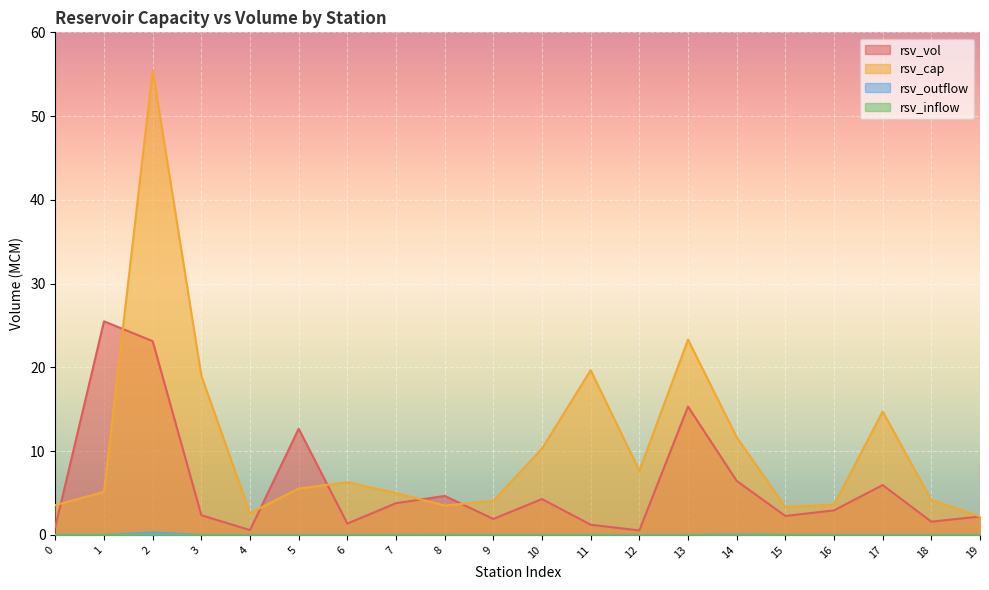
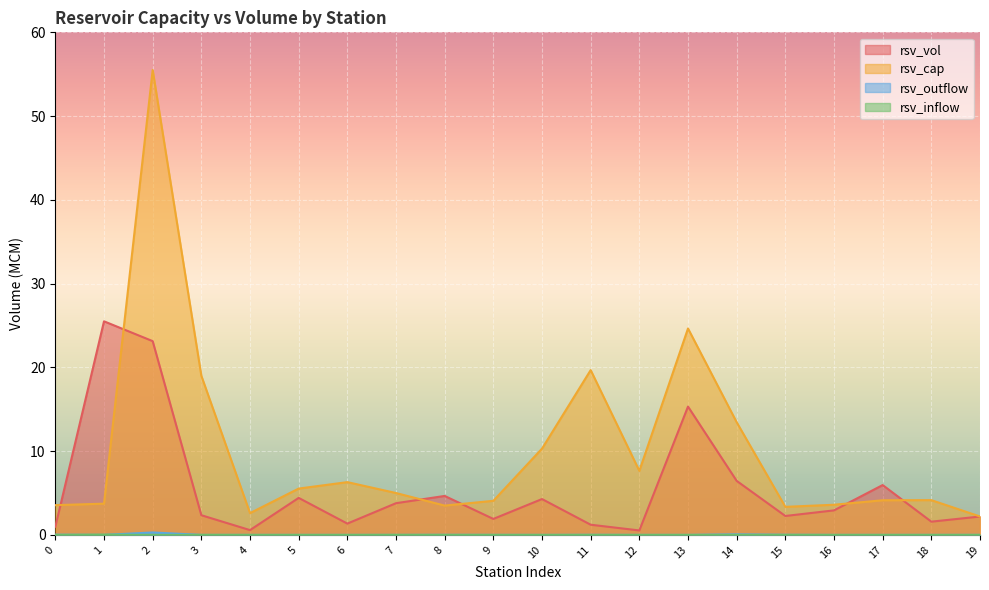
rsv_cap, 1: 5 -> 4
rsv_vol, 5: 13 -> 4
rsv_cap, 13: 23 -> 25
rsv_cap, 14: 12 -> 13
rsv_cap, 17: 15 -> 4
